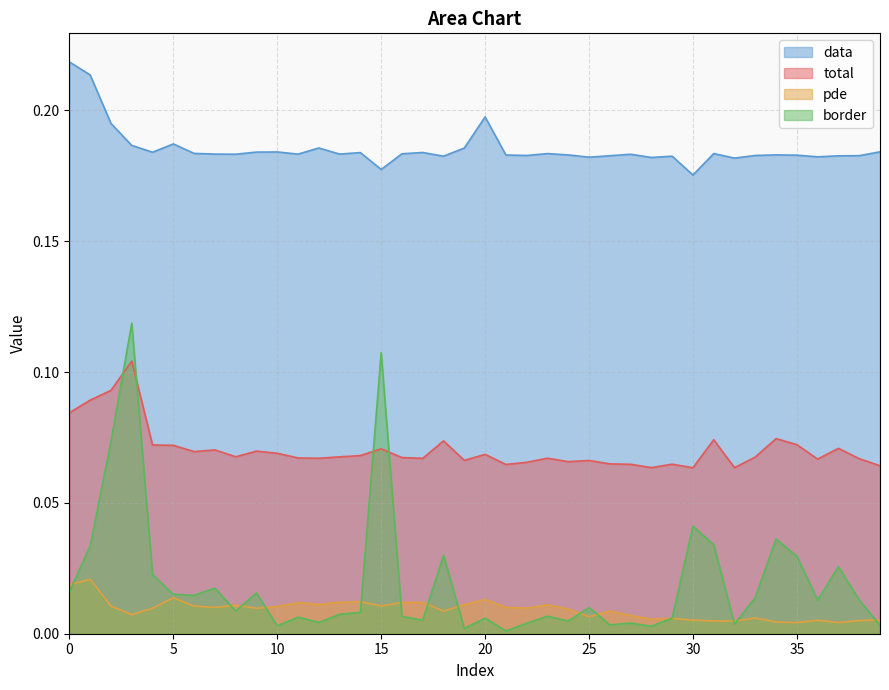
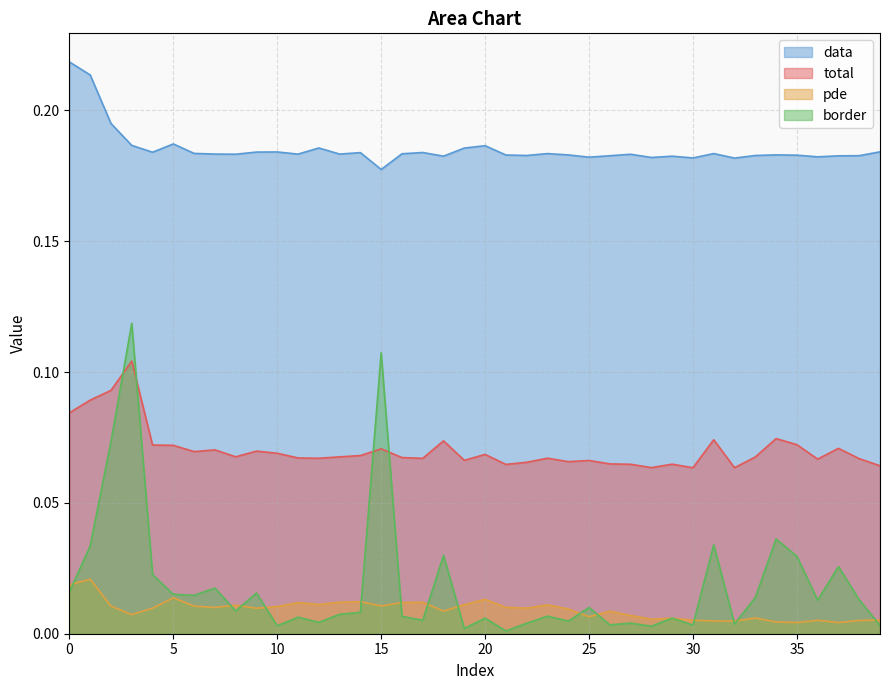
data, 20: 0.198 -> 0.187
data, 30: 0.175 -> 0.182
border, 30: 0.041 -> 0.003
